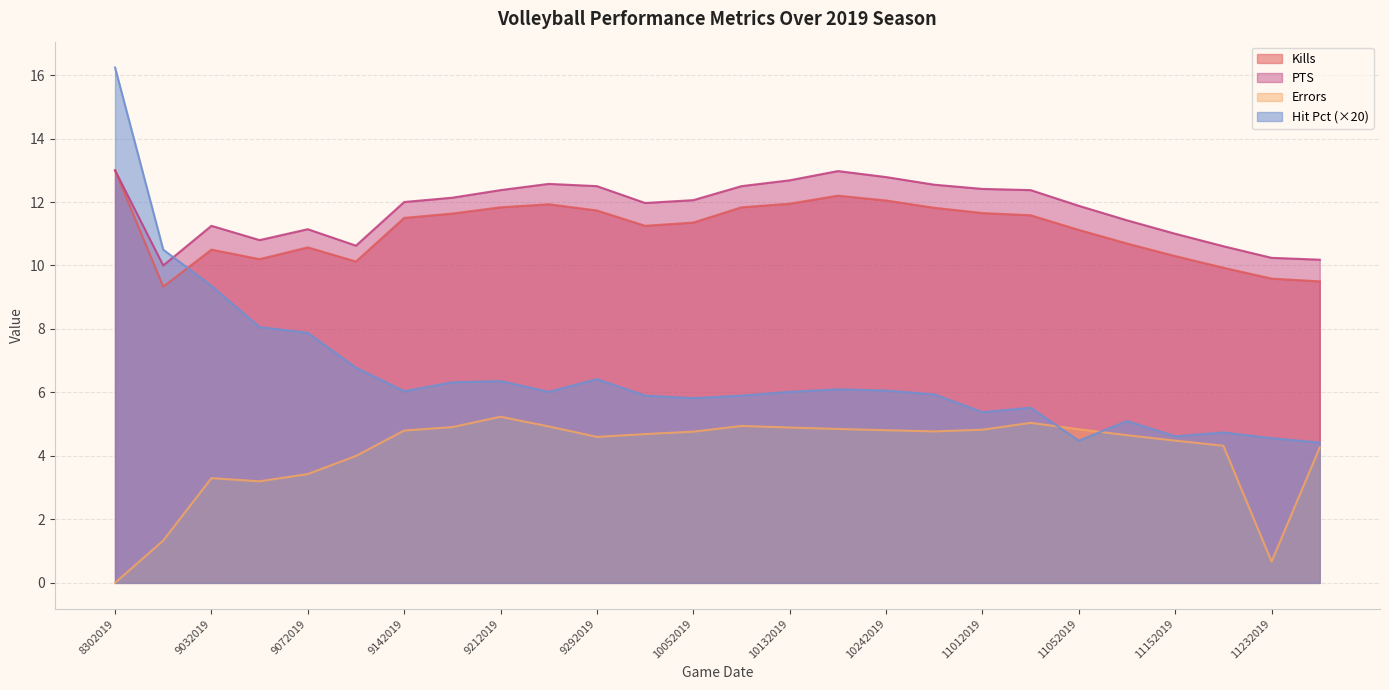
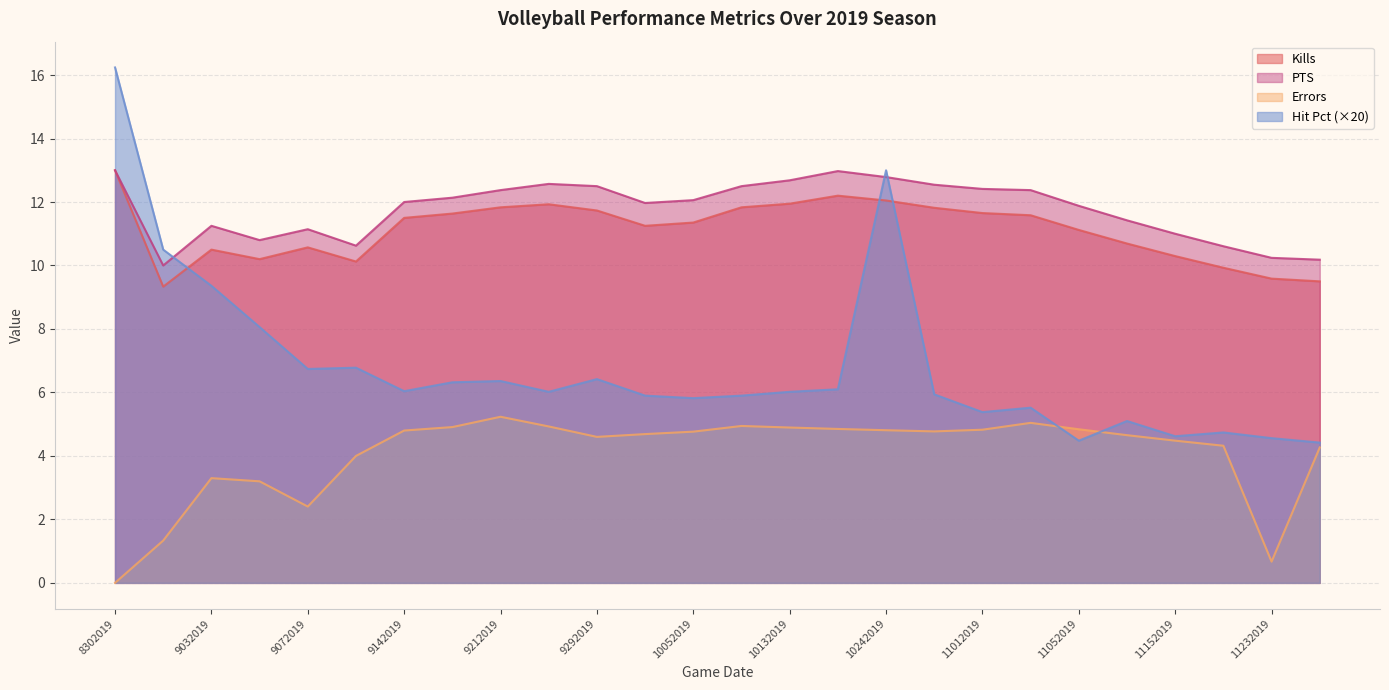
Errors, 9072019: 3.4 -> 2.4
Hit Pct (×20), 9072019: 7.9 -> 6.7
Hit Pct (×20), 10242019: 6.1 -> 13.0
